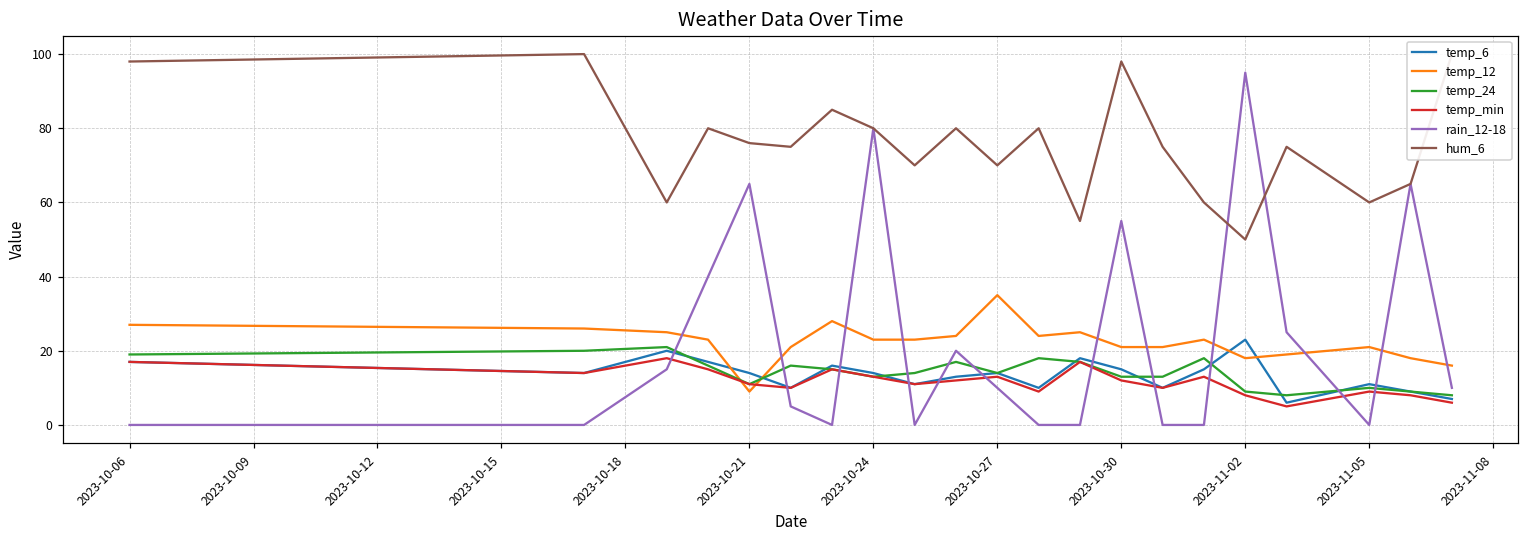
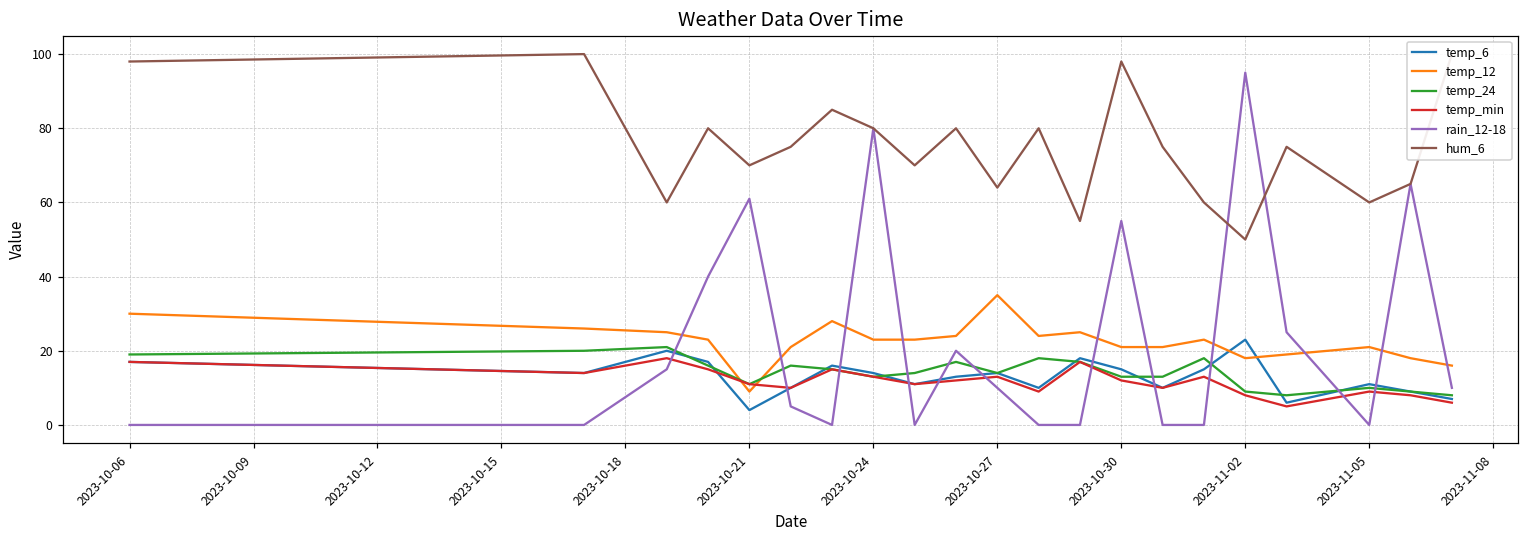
temp_12, 2023-10-06: 27 -> 30
temp_6, 2023-10-21: 14 -> 4
rain_12-18, 2023-10-21: 65 -> 61
hum_6, 2023-10-21: 76 -> 70
hum_6, 2023-10-27: 70 -> 64
